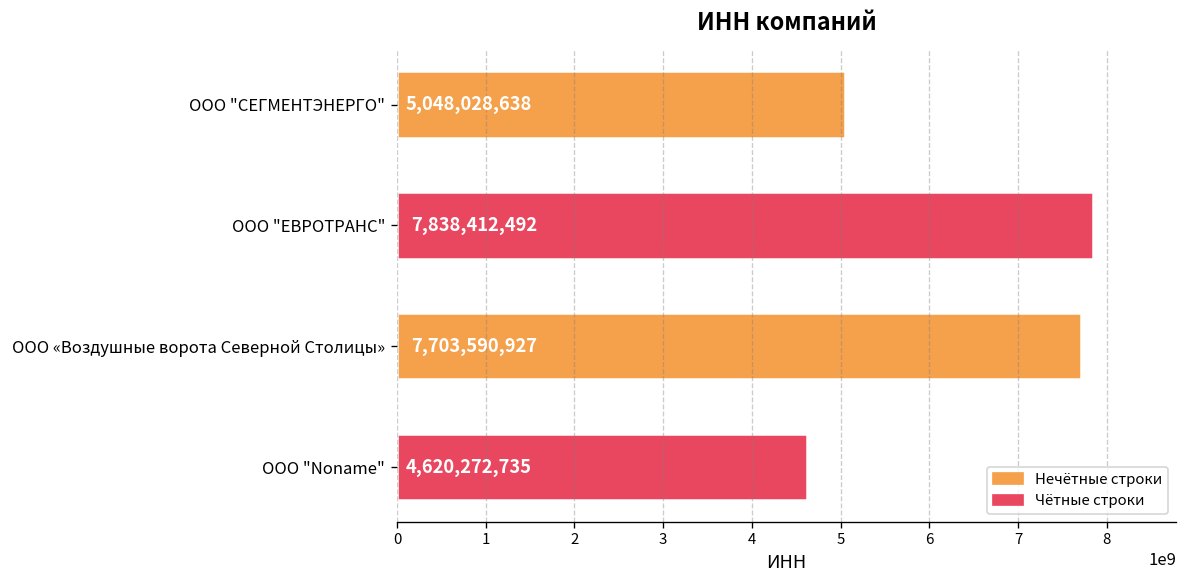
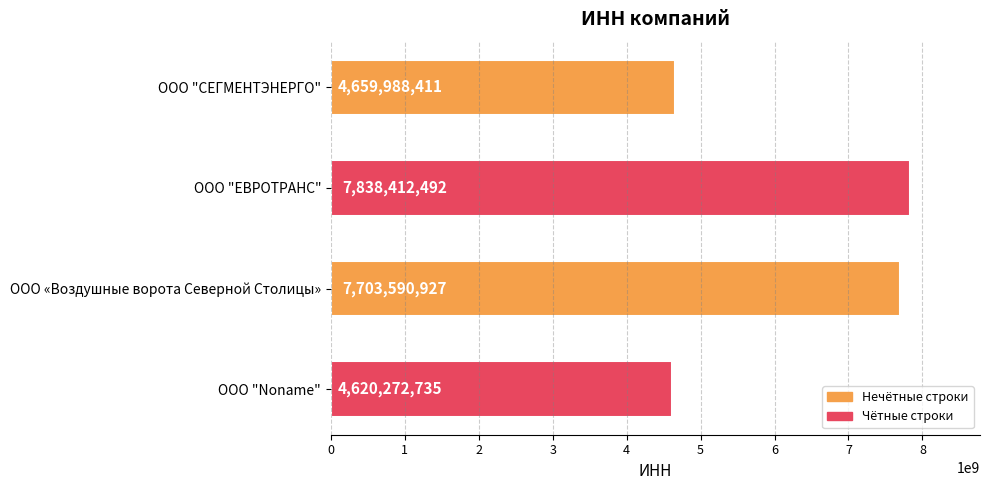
ООО "СЕГМЕНТЭНЕРГО": 5,048,028,638 -> 4,659,988,411
